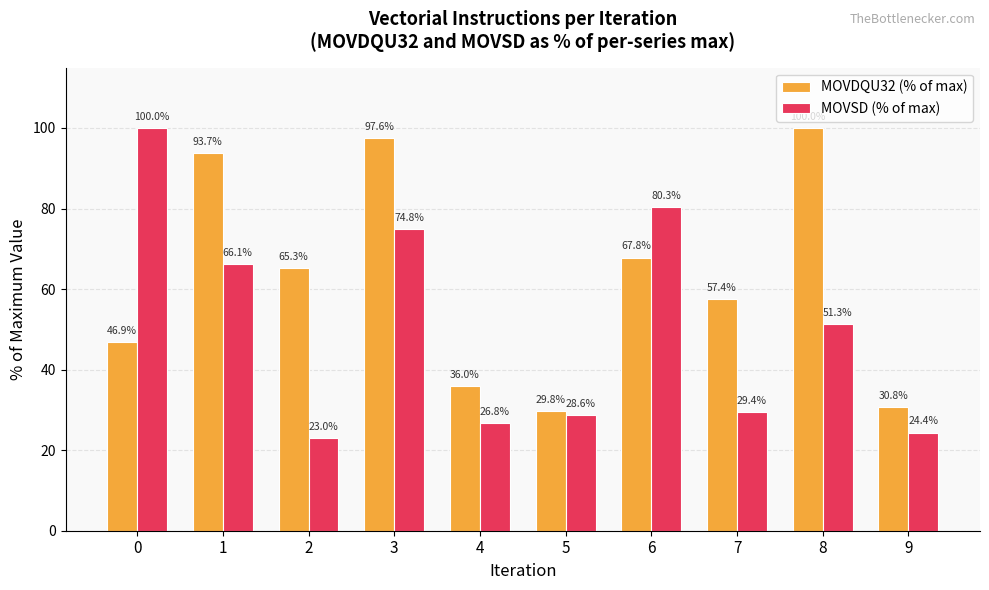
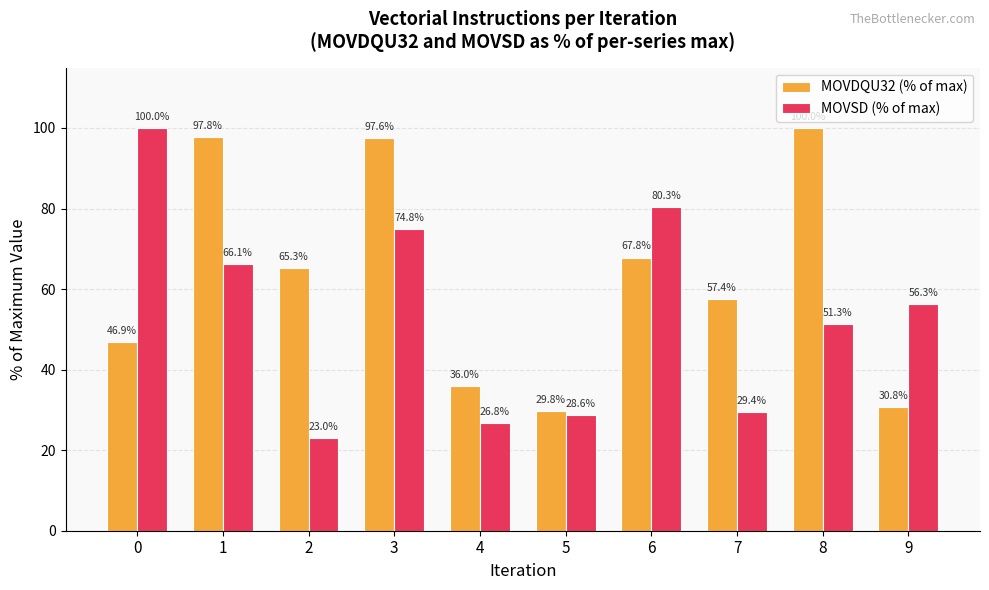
MOVDQU32 (% of max), 1: 93.7% -> 97.8%
MOVSD (% of max), 9: 24.4% -> 56.3%
